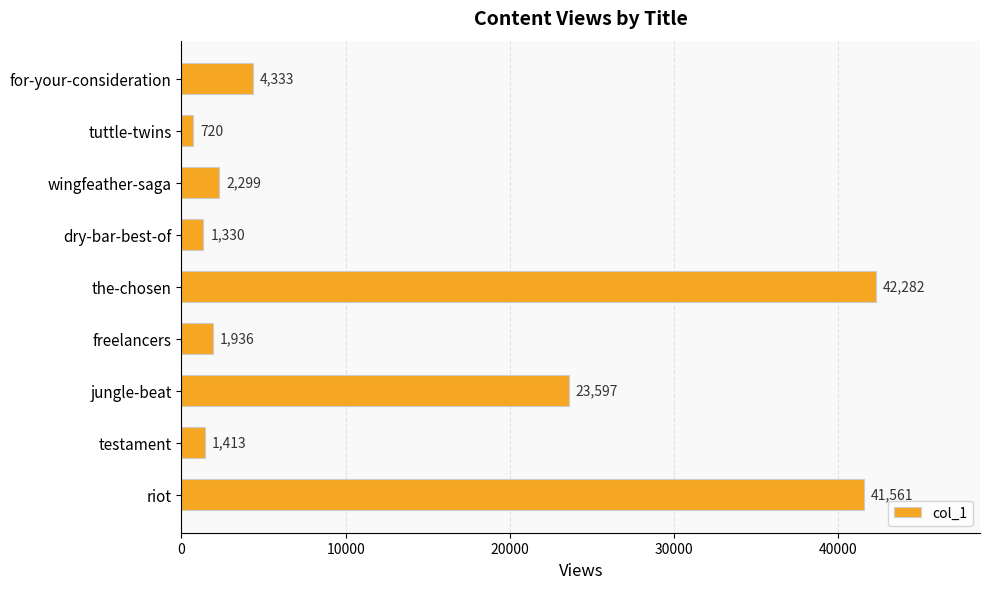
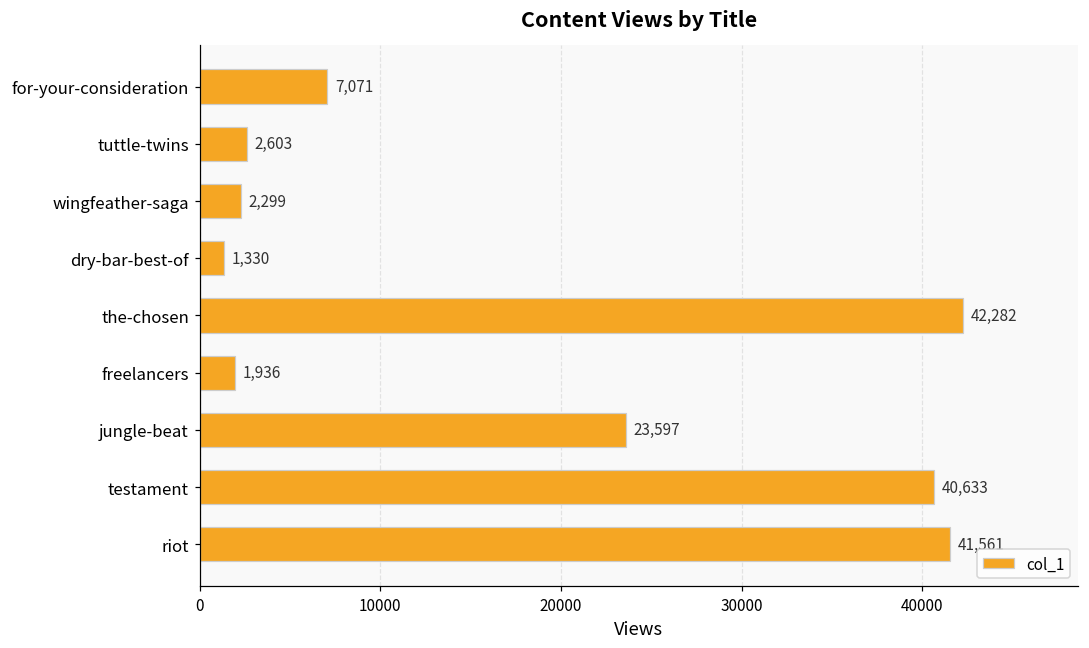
for-your-consideration: 4,333 -> 7,071
tuttle-twins: 720 -> 2,603
testament: 1,413 -> 40,633
